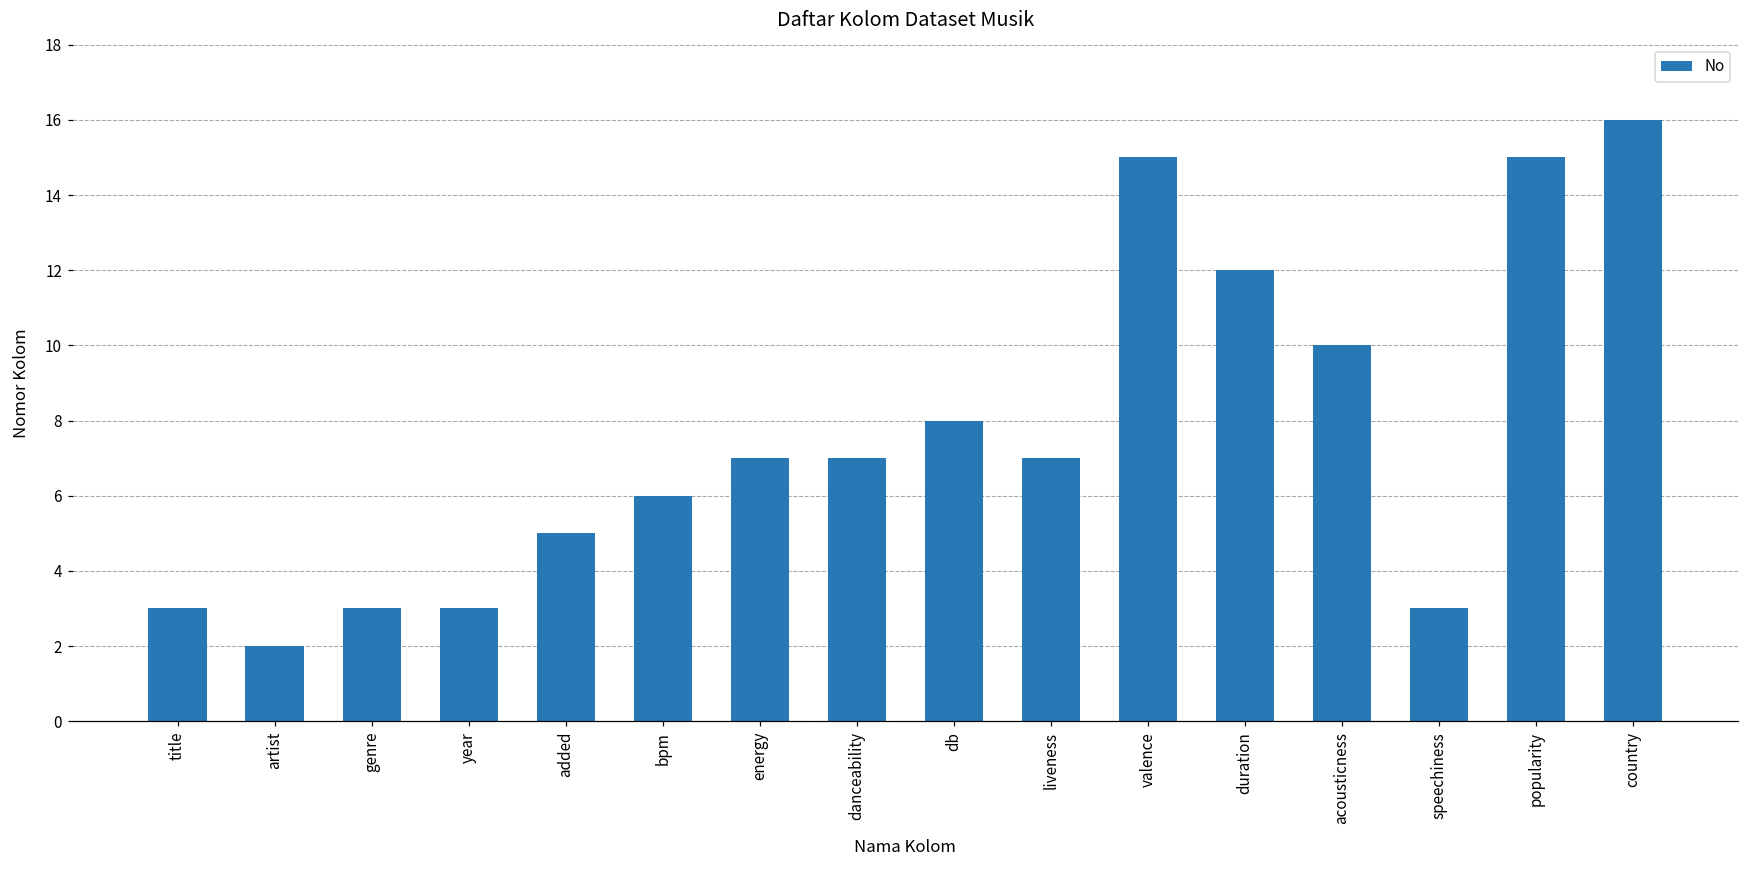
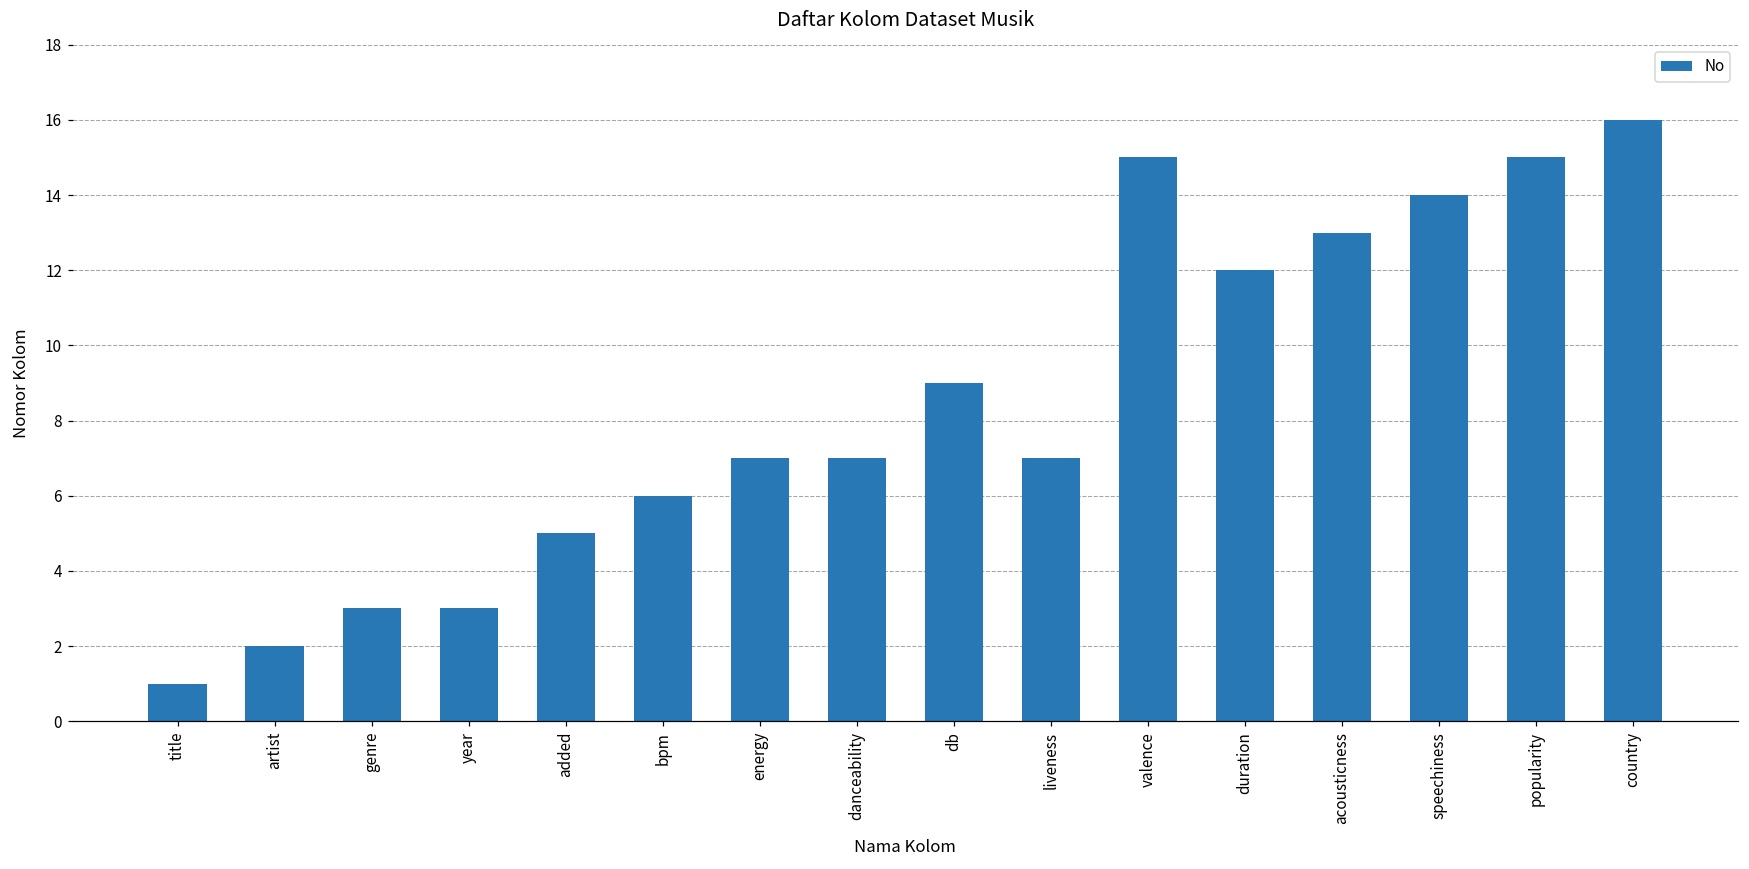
title: 3 -> 1
db: 8 -> 9
acousticness: 10 -> 13
speechiness: 3 -> 14
